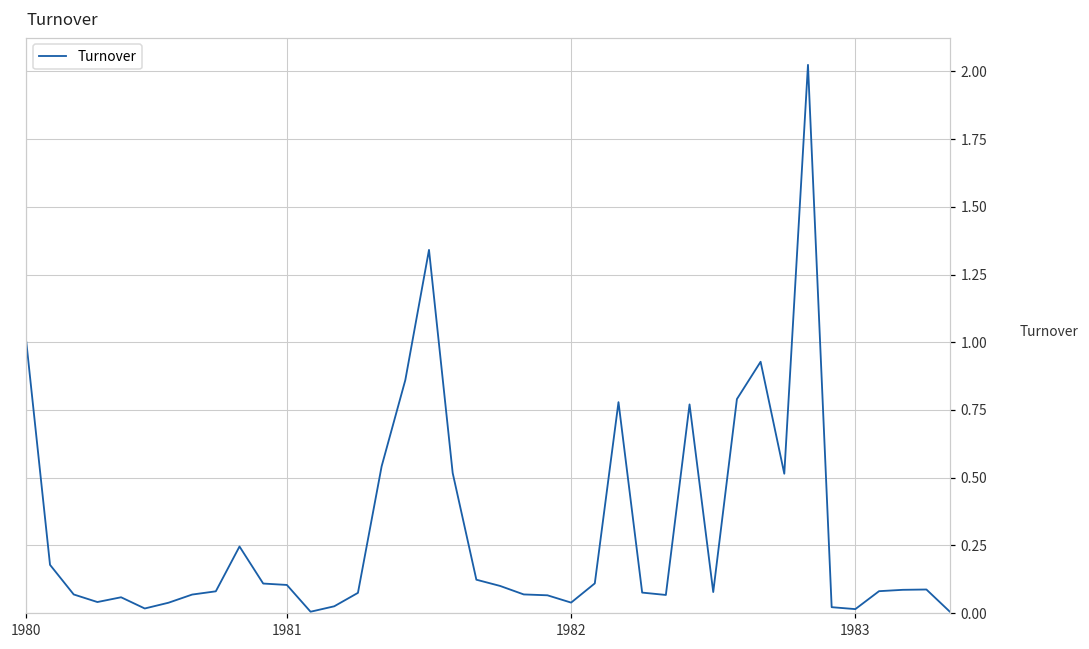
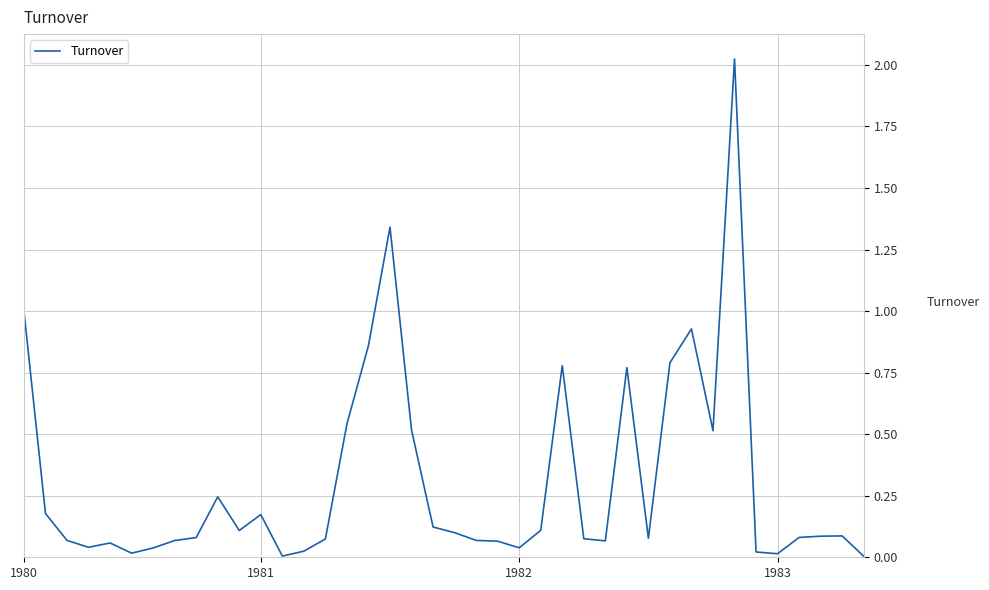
1981: 0.10 -> 0.17
